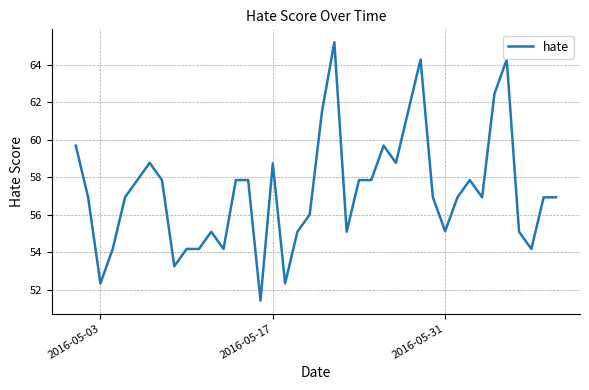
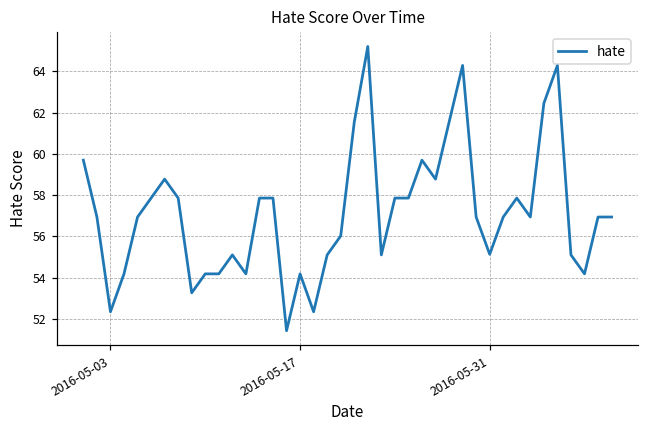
2016-05-17: 58.7 -> 54.2
